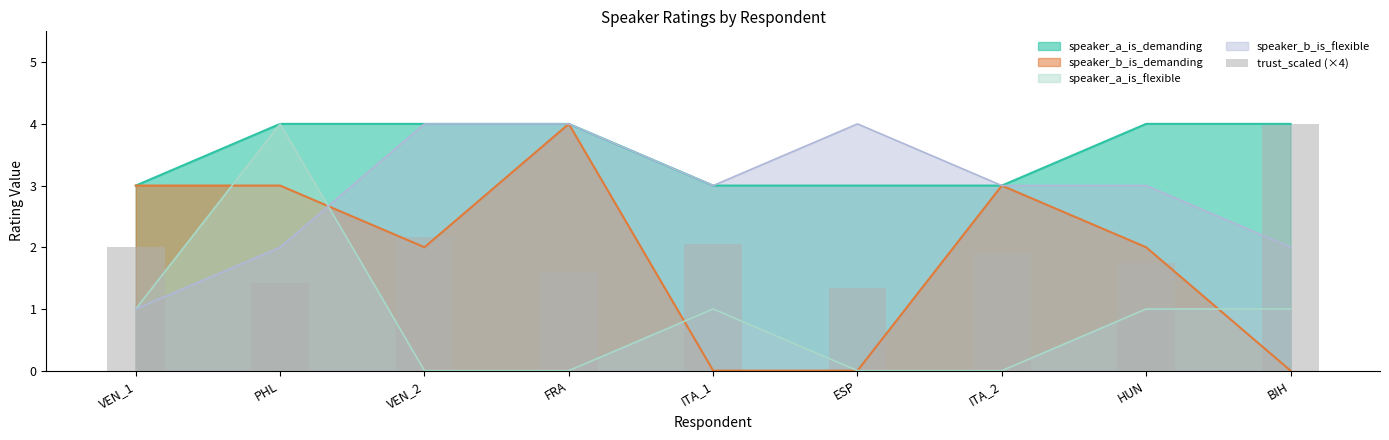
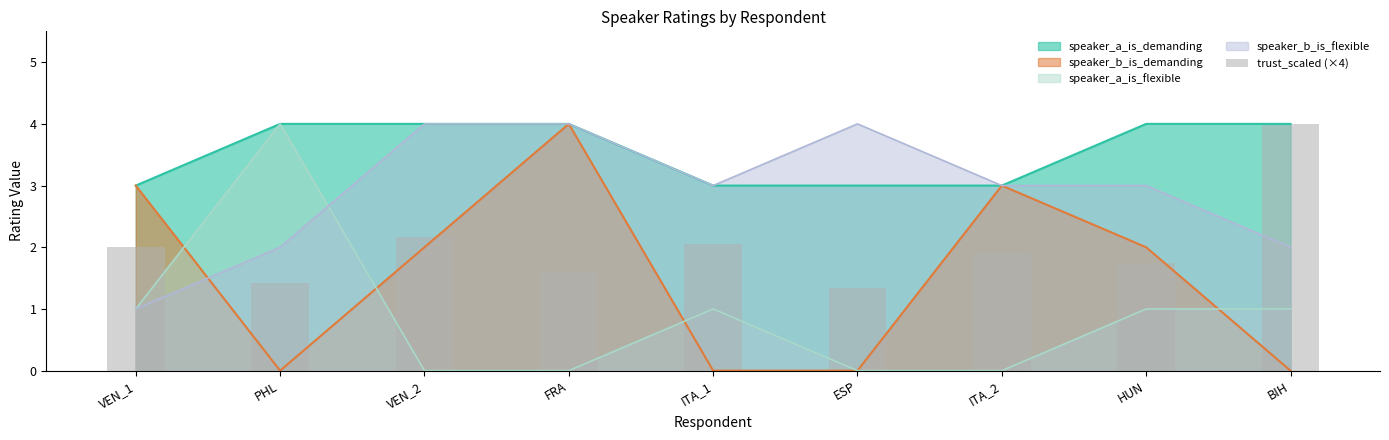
speaker_b_is_demanding, PHL: 3 -> 0
